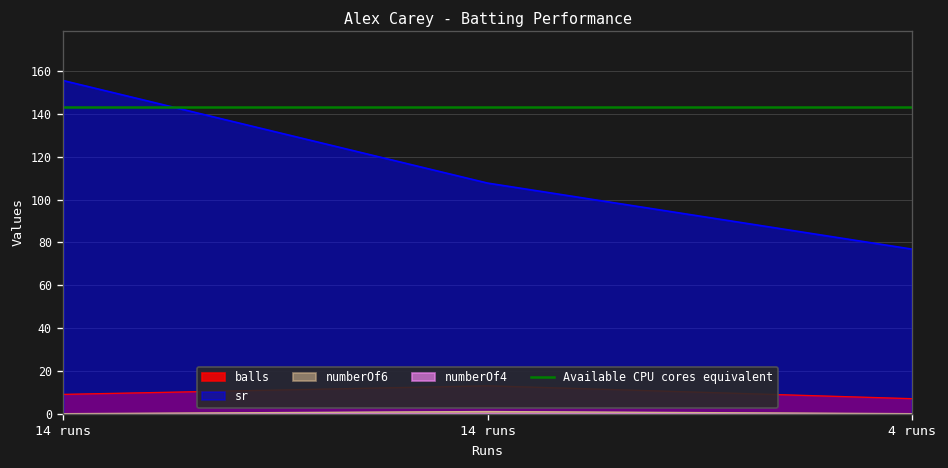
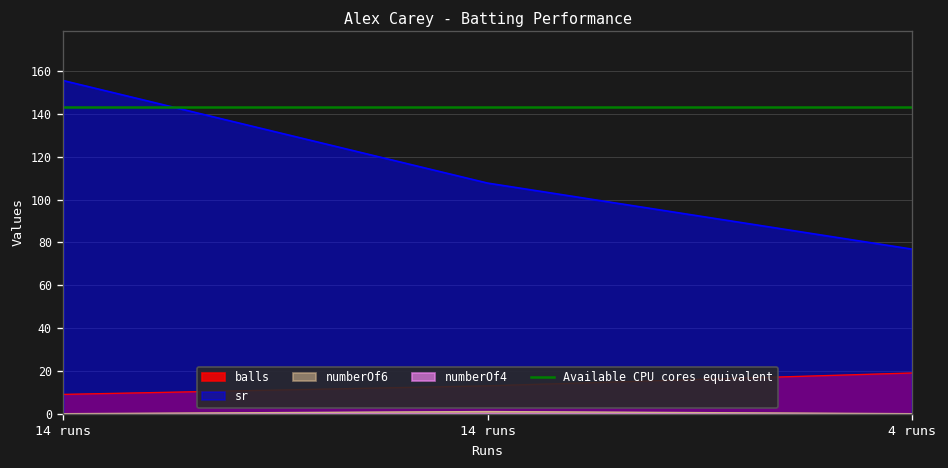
balls, 4 runs: 7 -> 19
